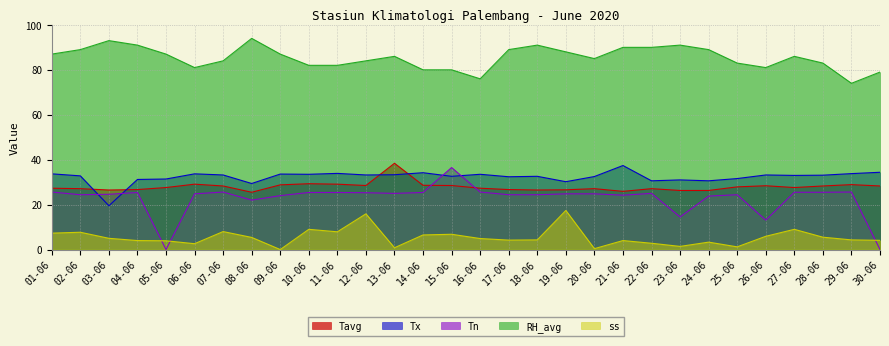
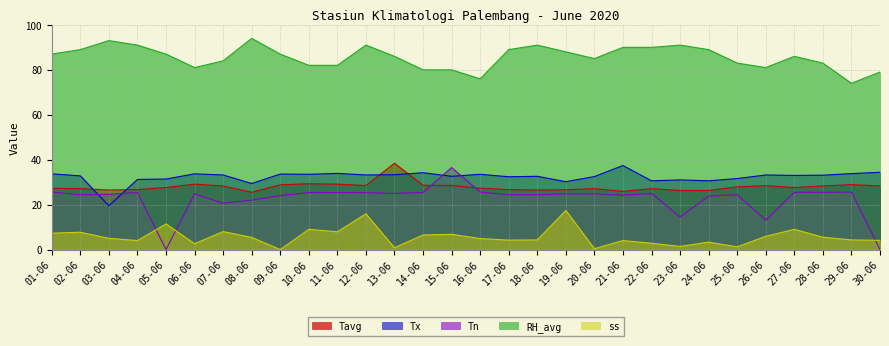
ss, 05-06: 4 -> 11
Tn, 07-06: 26 -> 21
RH_avg, 12-06: 84 -> 91
